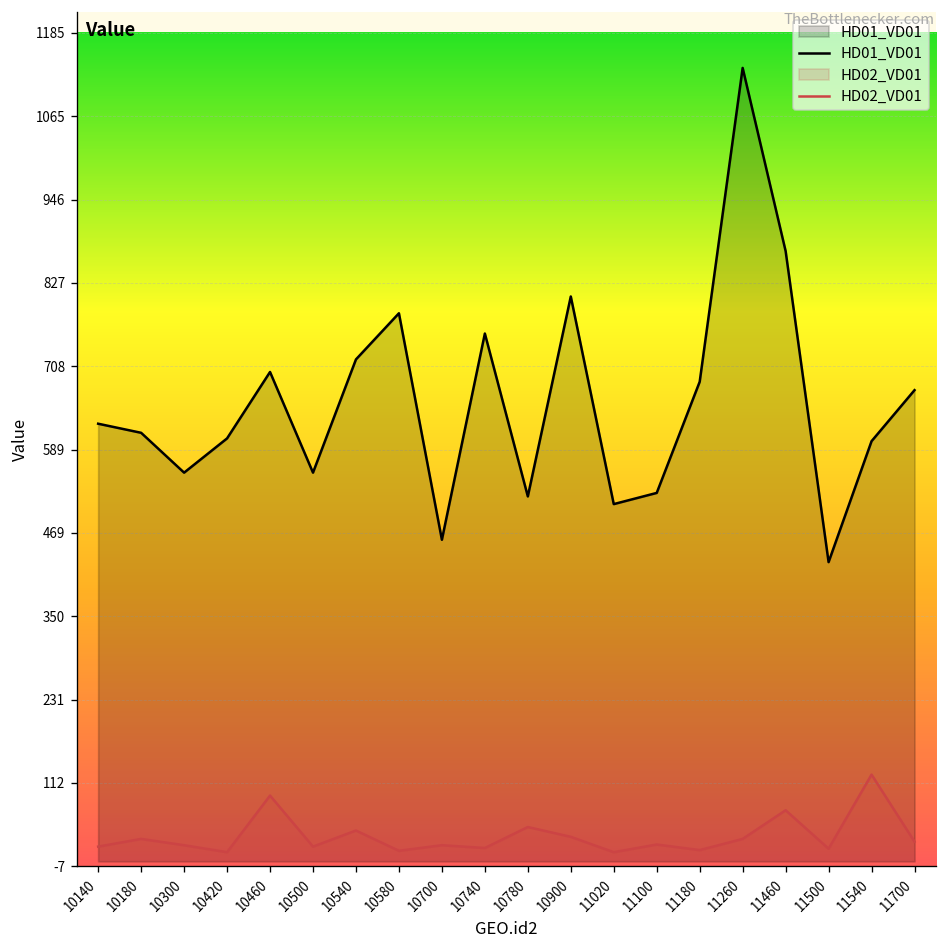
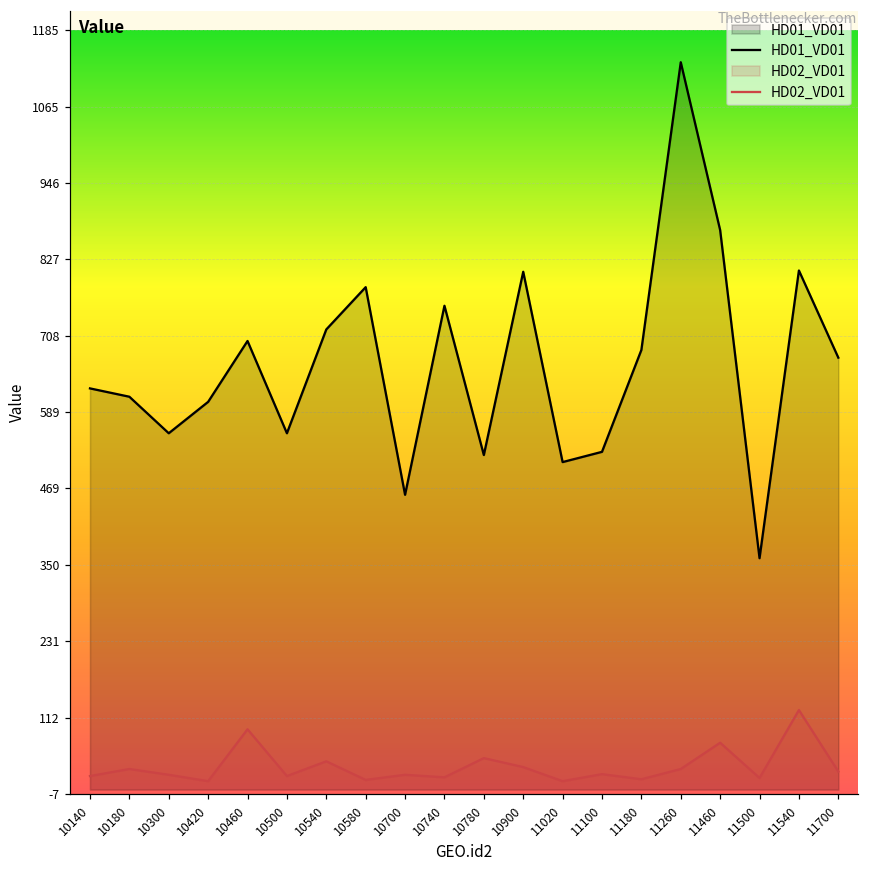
HD01_VD01, 11500: 430 -> 360
HD01_VD01, 11540: 600 -> 810
